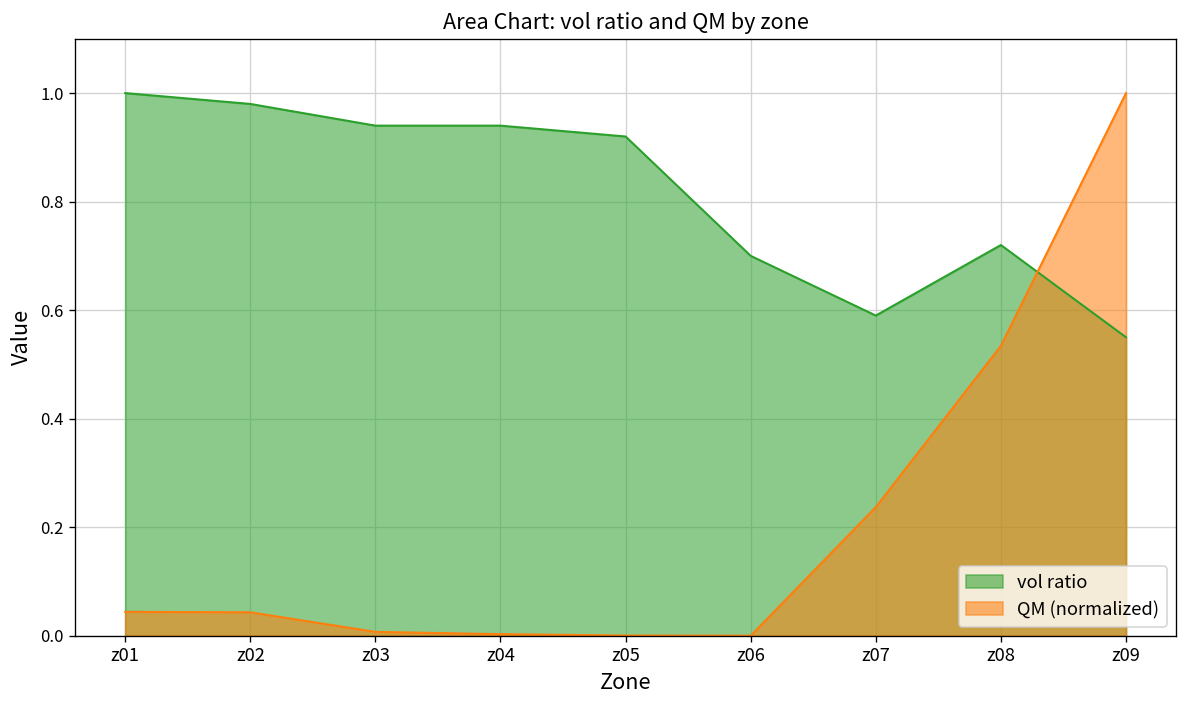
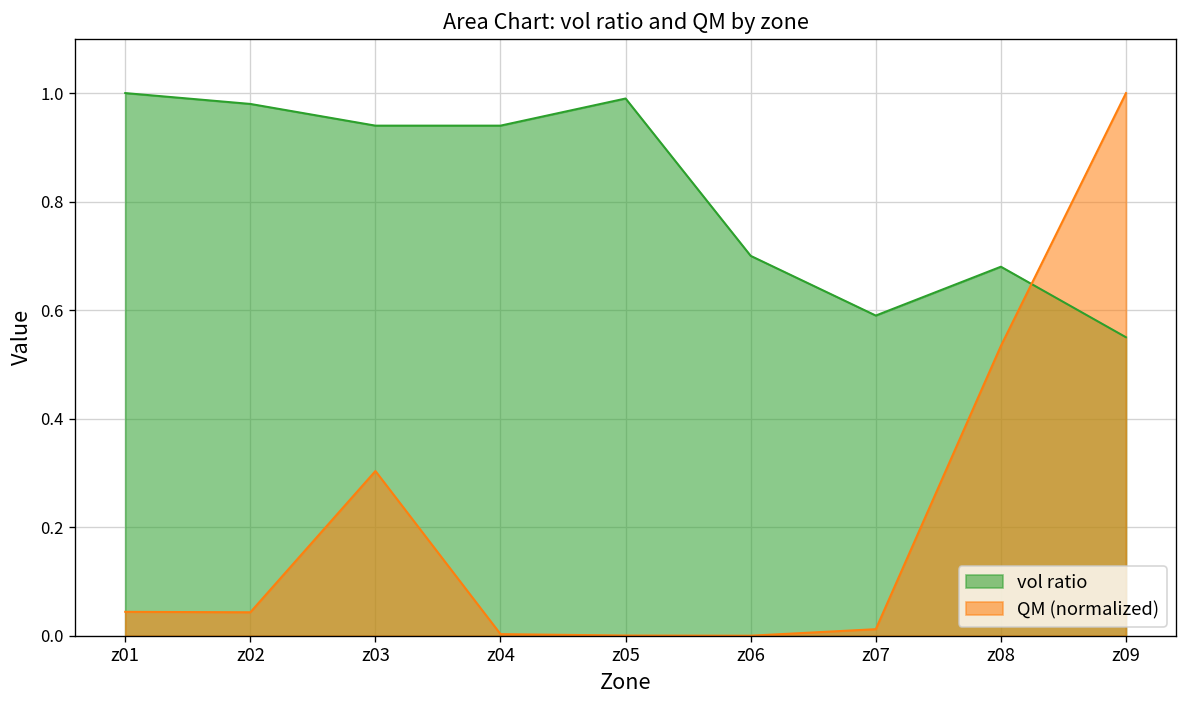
QM (normalized), z03: 0.01 -> 0.30
vol ratio, z05: 0.92 -> 0.99
QM (normalized), z07: 0.24 -> 0.01
vol ratio, z08: 0.72 -> 0.68
